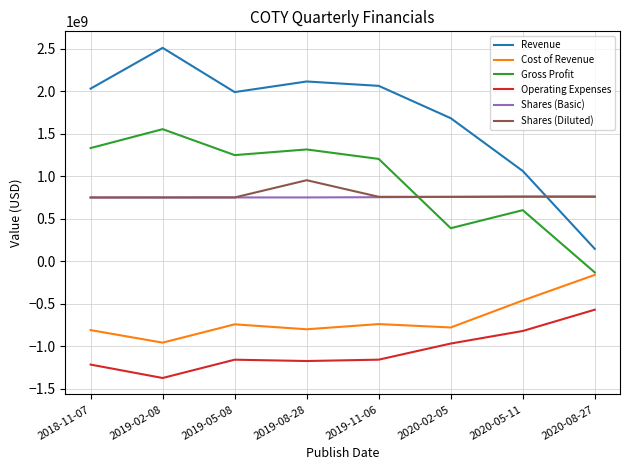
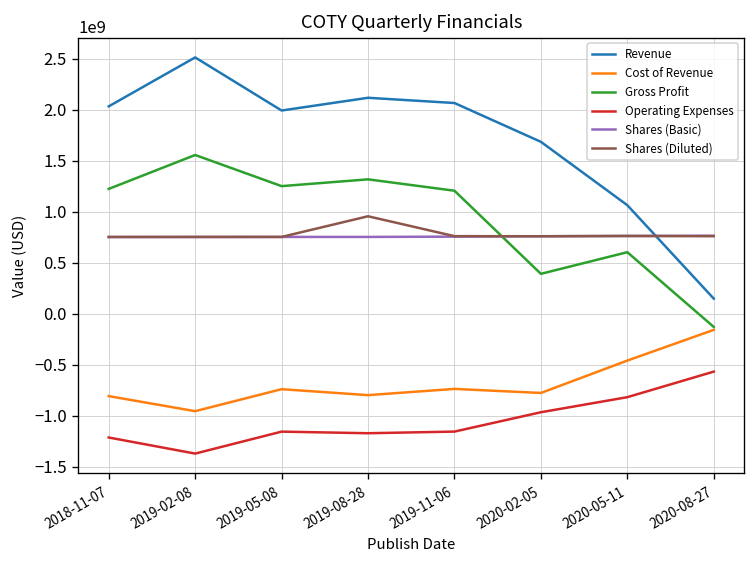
Gross Profit, 2018-11-07: 1300000000 -> 1200000000
